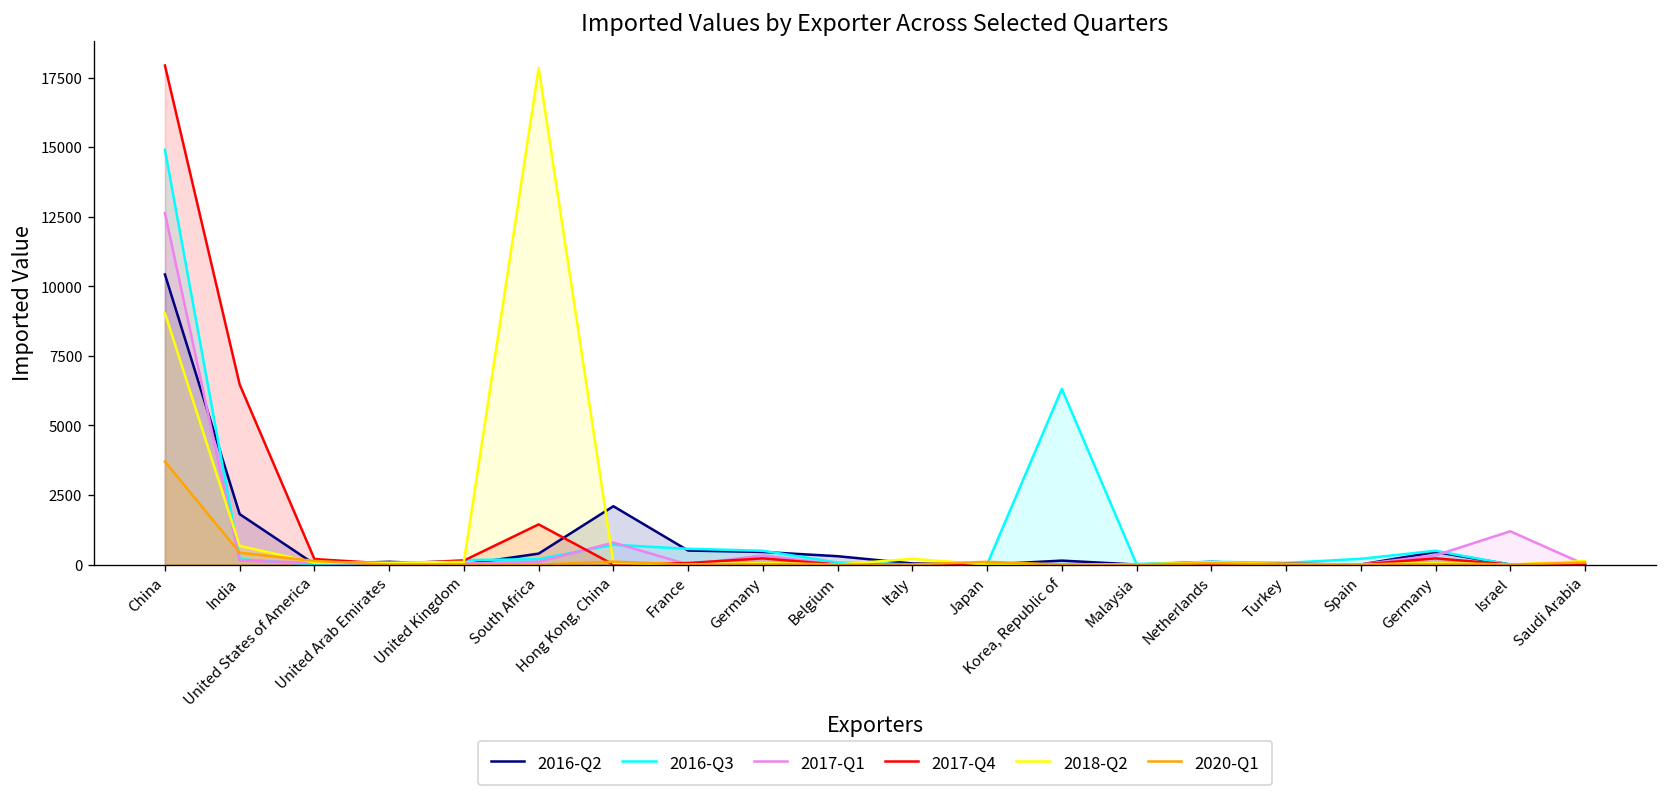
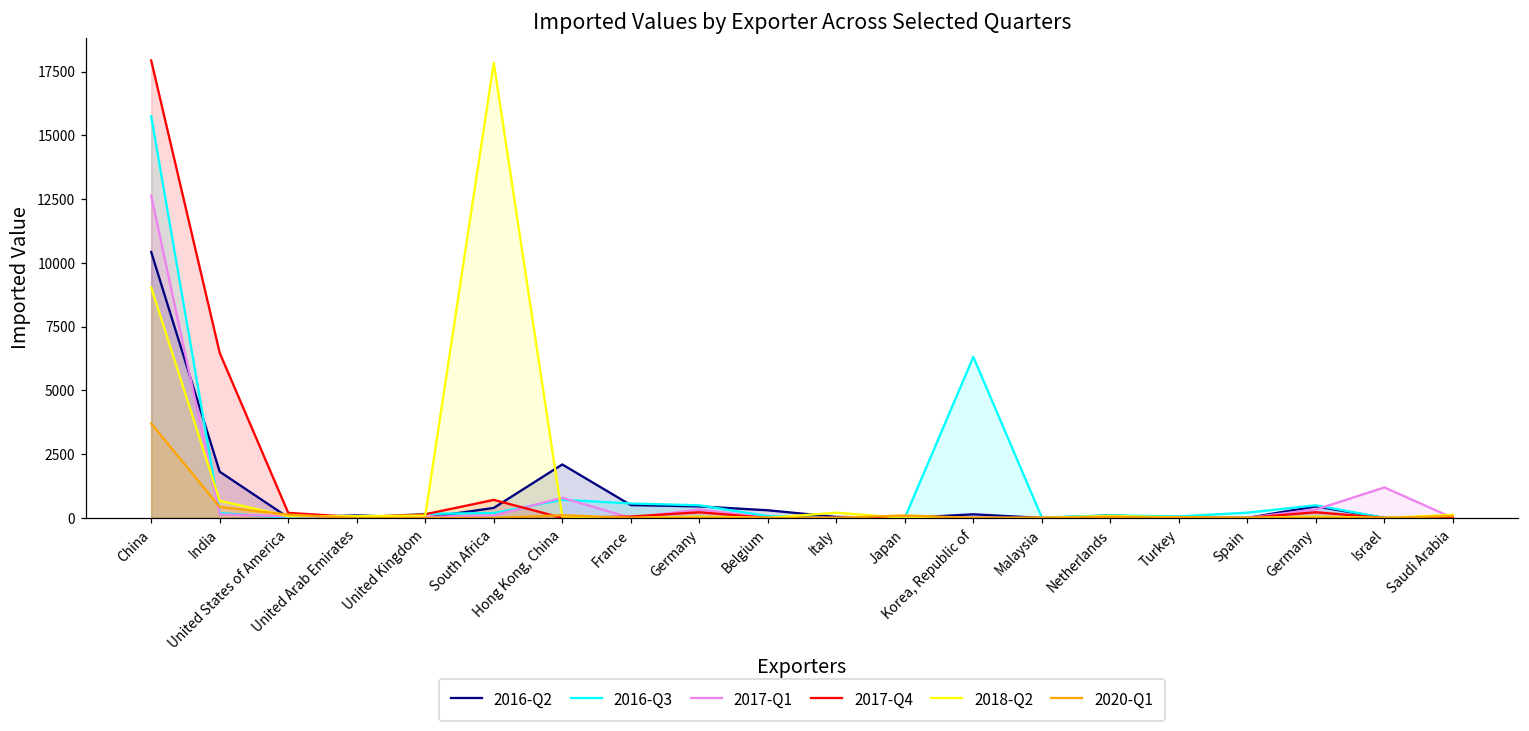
2016-Q3, China: 14900 -> 15800
2017-Q4, South Africa: 1400 -> 700
